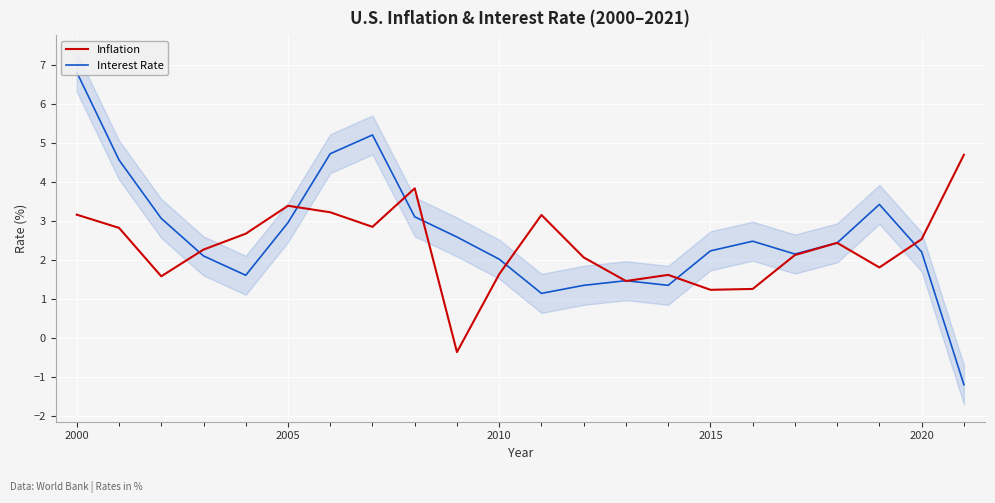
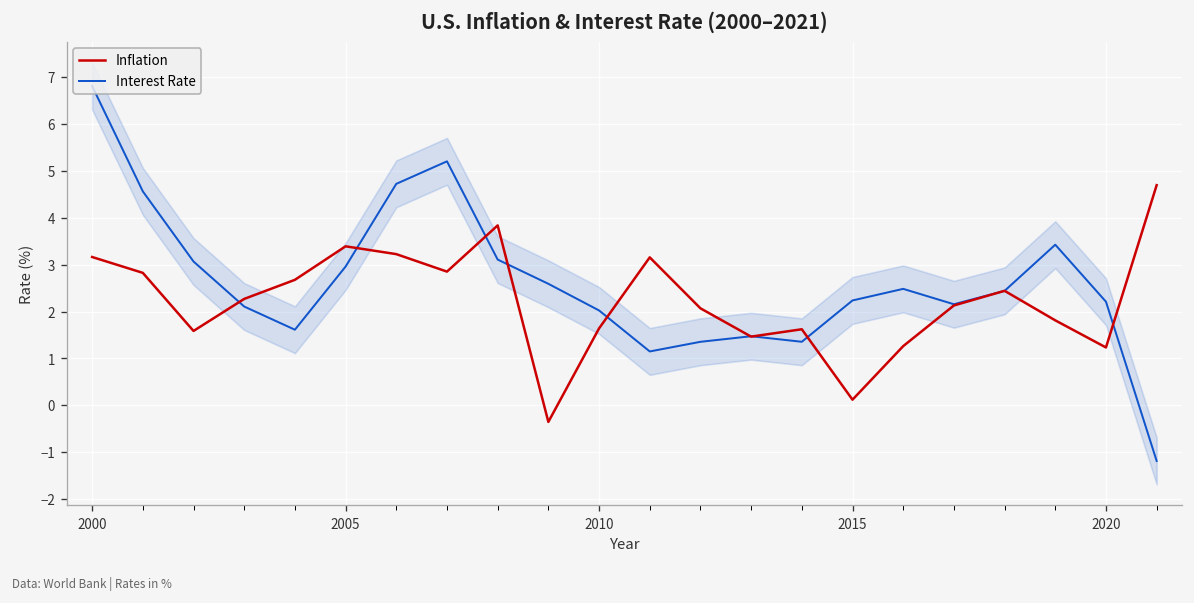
Inflation, 2015: 1.2 -> 0.1
Inflation, 2020: 2.5 -> 1.2
